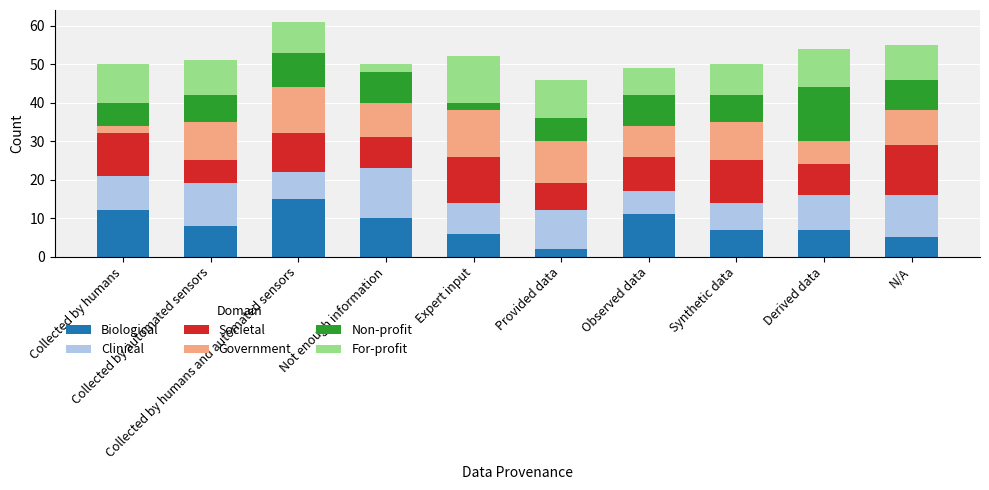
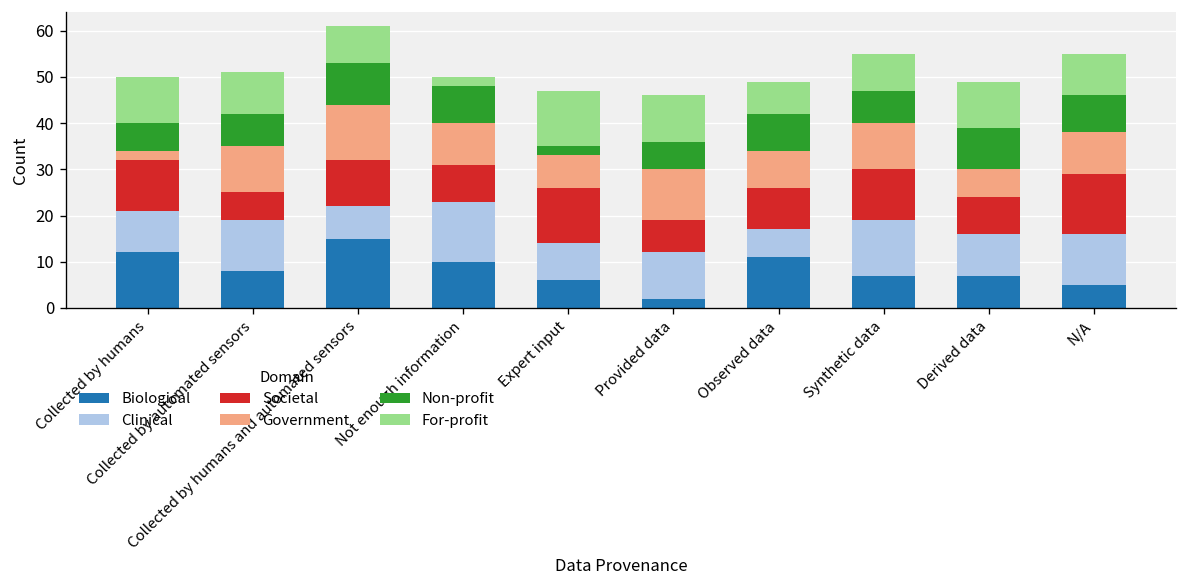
Government, Expert input: 12 -> 7
Clinical, Synthetic data: 7 -> 12
Non-profit, Derived data: 14 -> 9
